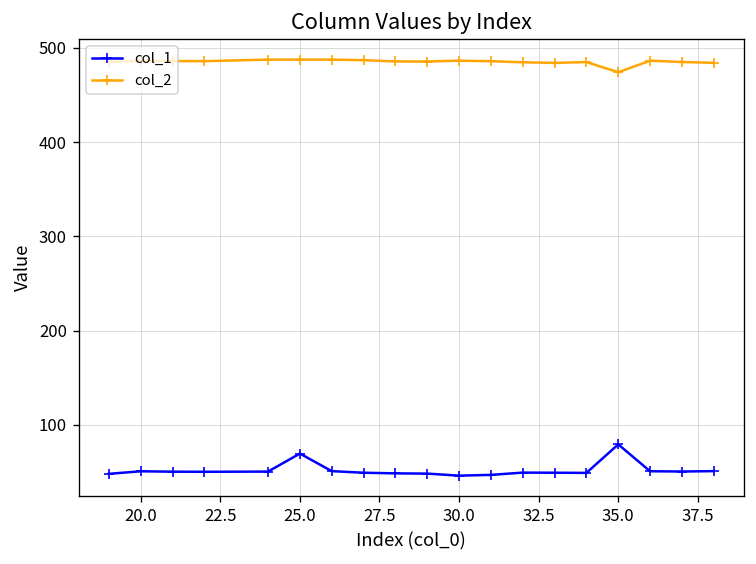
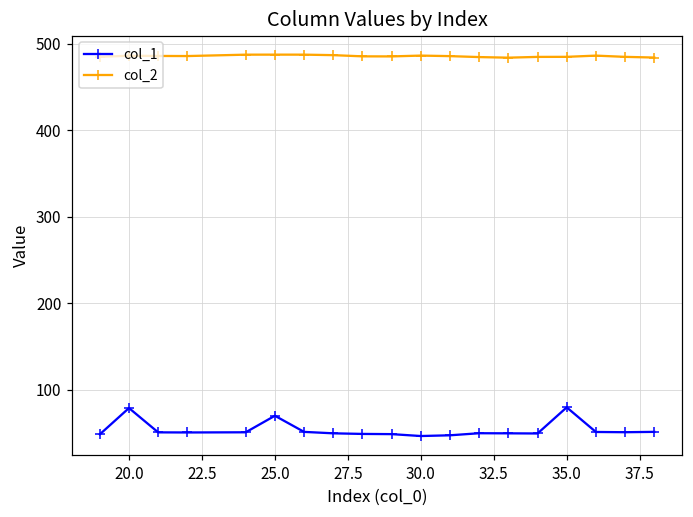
col_1, 20.0: 50 -> 80
col_2, 35.0: 470 -> 480
